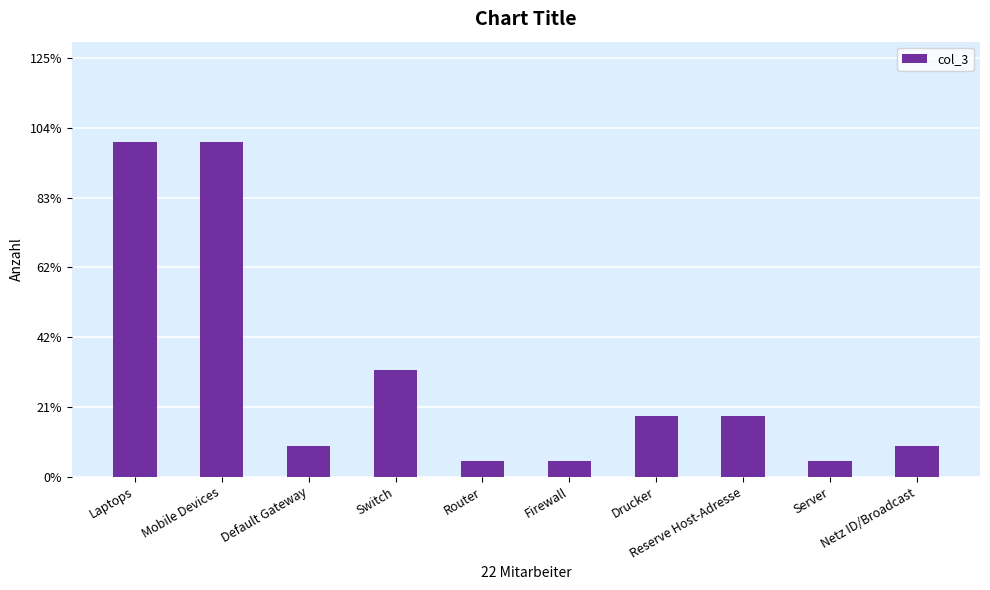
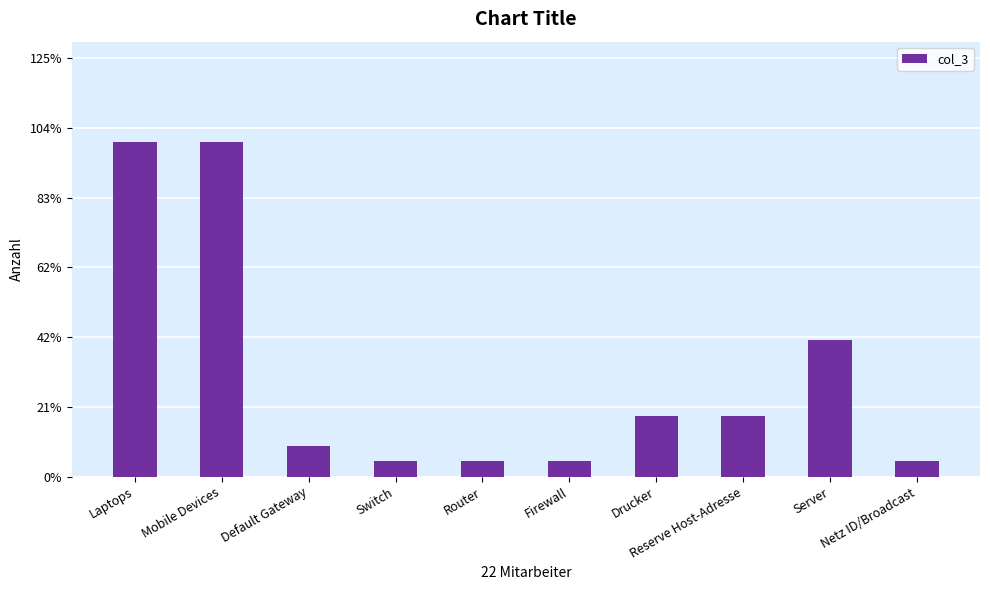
Switch: 32% -> 5%
Server: 5% -> 41%
Netz ID/Broadcast: 9% -> 5%
